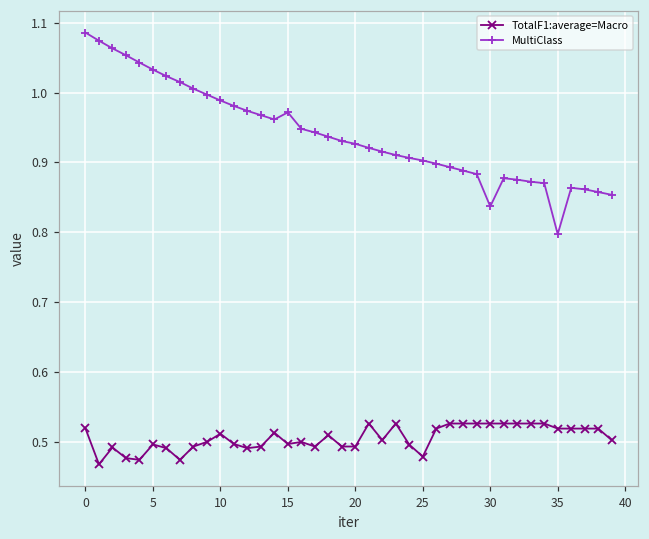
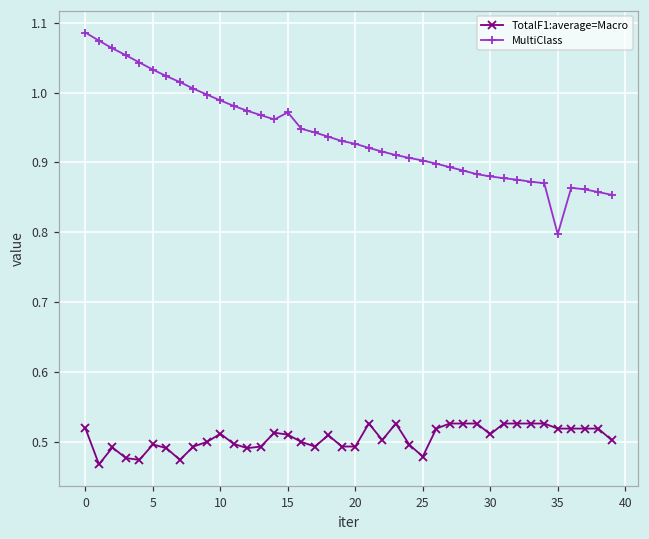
TotalF1:average=Macro, 15: 0.50 -> 0.51
TotalF1:average=Macro, 30: 0.53 -> 0.51
MultiClass, 30: 0.84 -> 0.88
